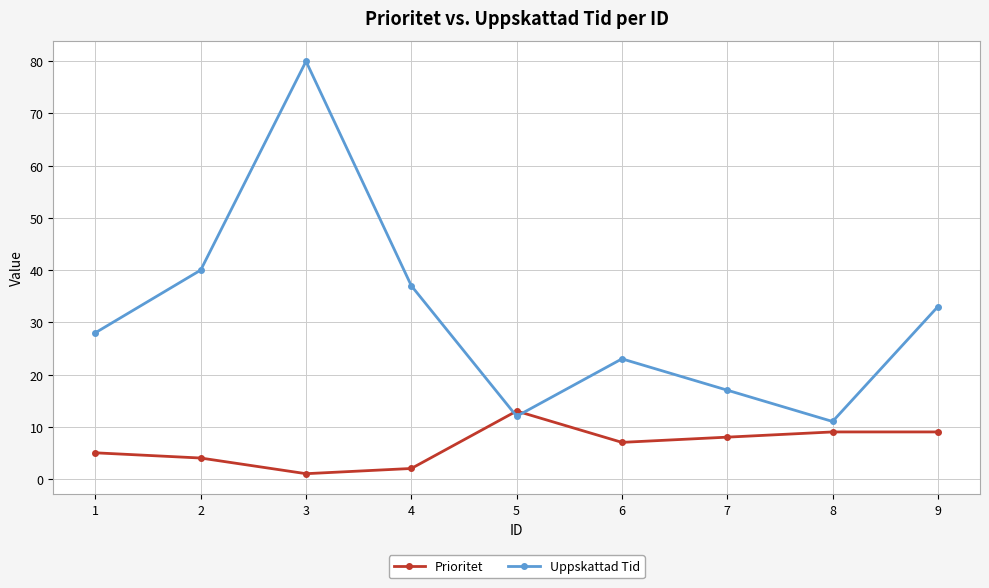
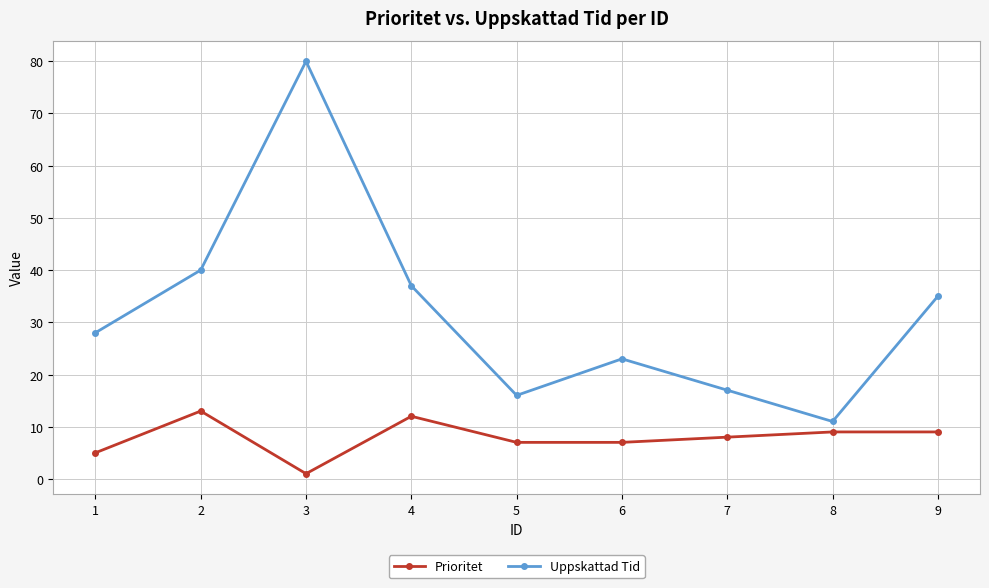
Prioritet, 2: 4 -> 13
Prioritet, 4: 2 -> 12
Prioritet, 5: 13 -> 7
Uppskattad Tid, 5: 12 -> 16
Uppskattad Tid, 9: 33 -> 35
